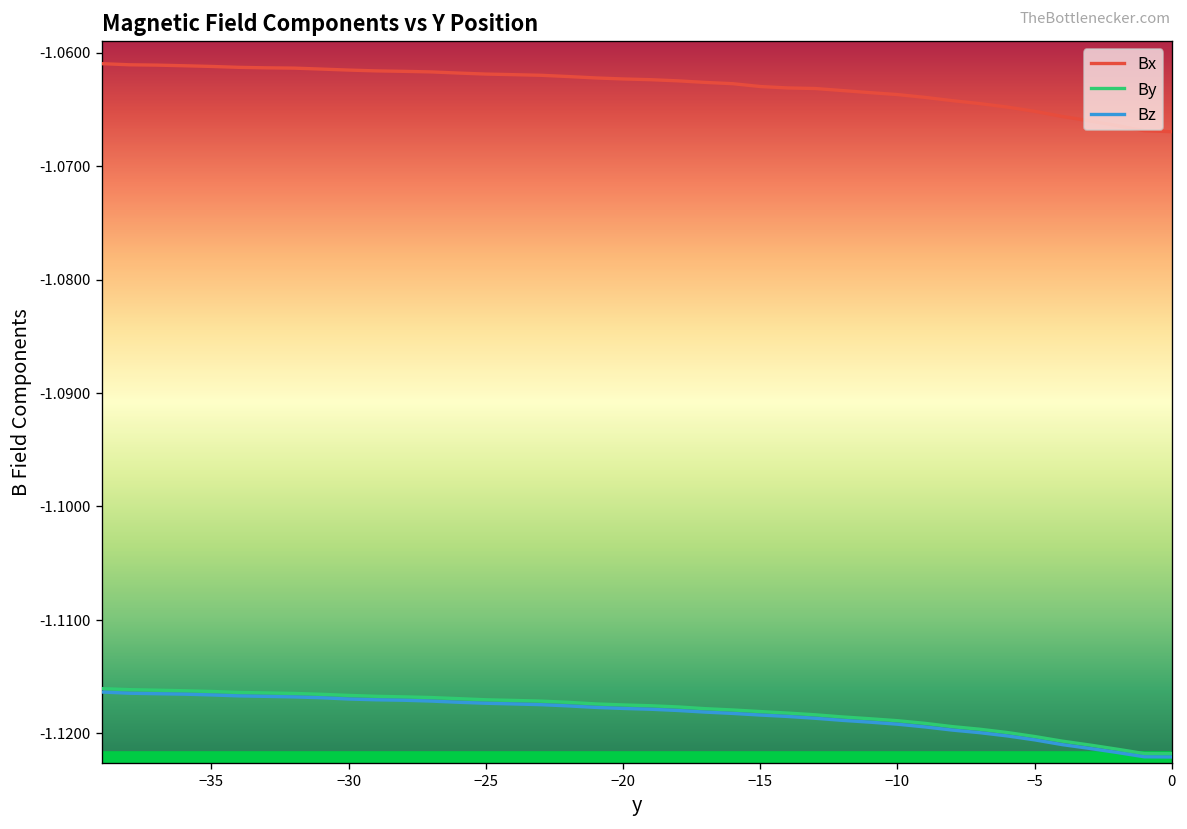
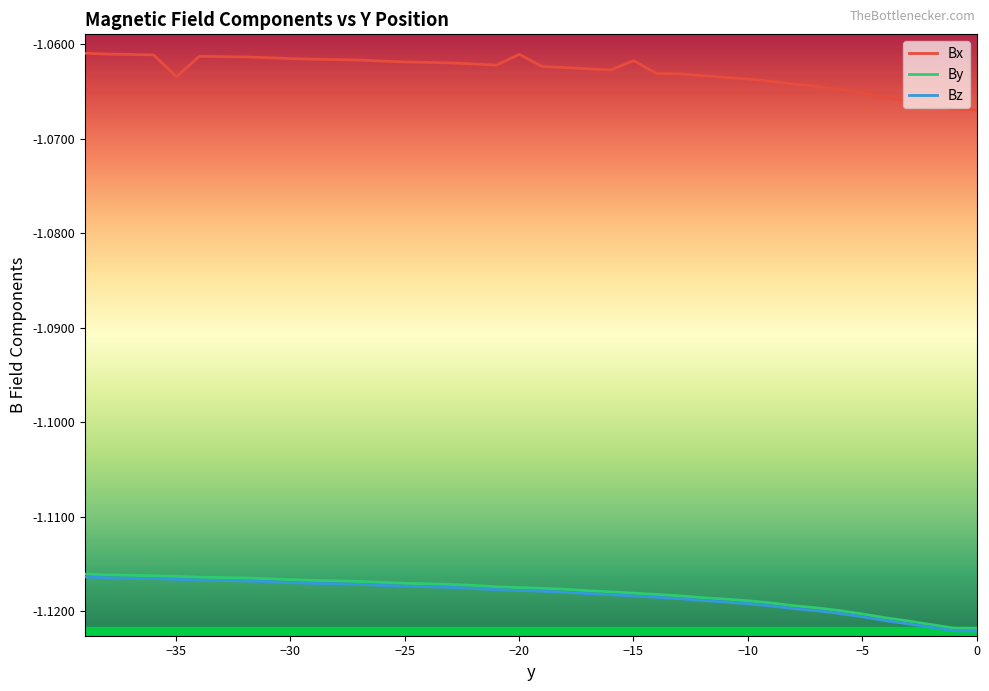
Bx, −35: -1.061 -> -1.063
Bx, −20: -1.062 -> -1.061
Bx, −15: -1.063 -> -1.062
